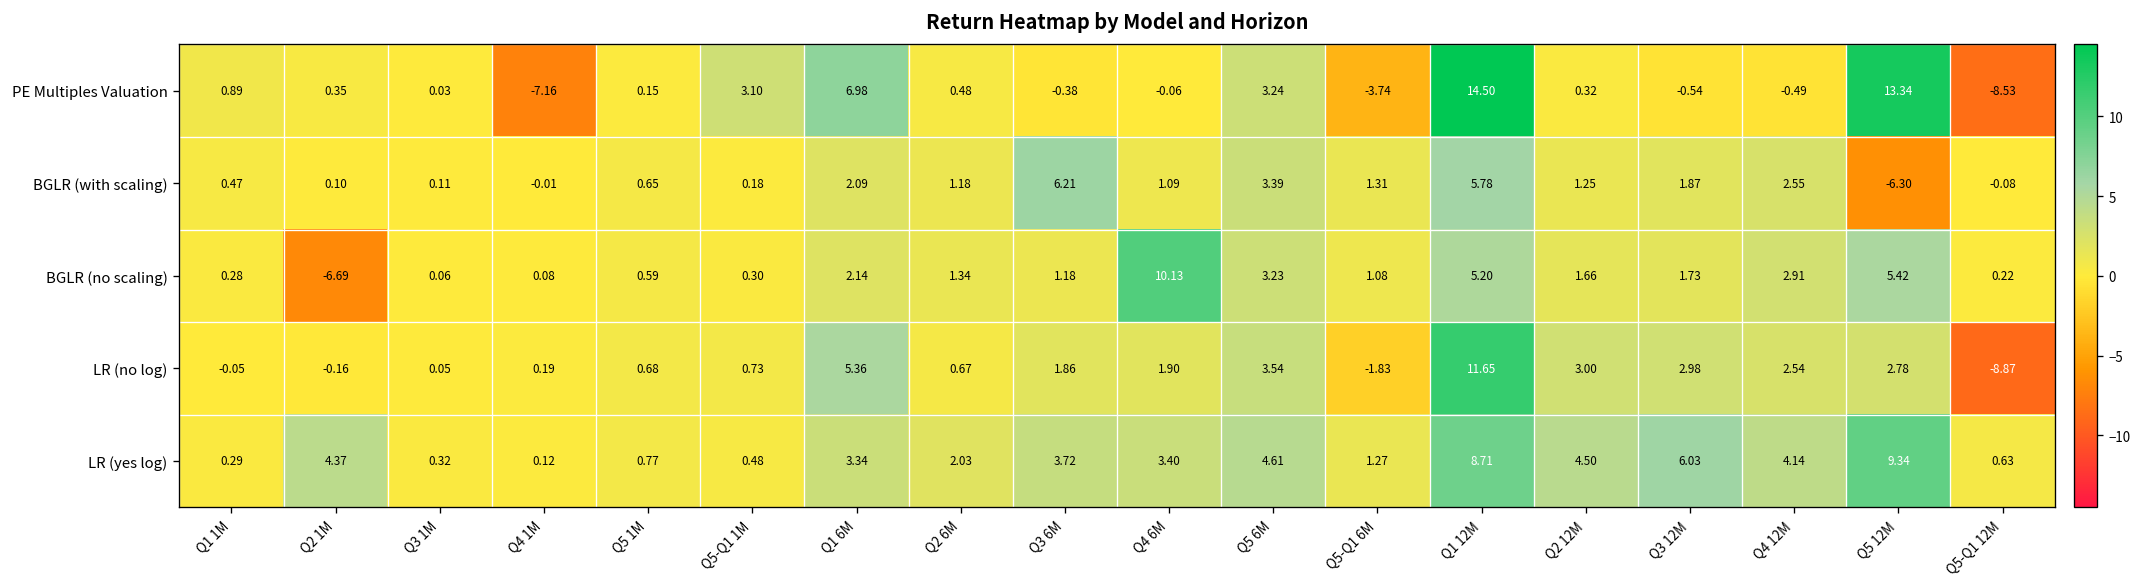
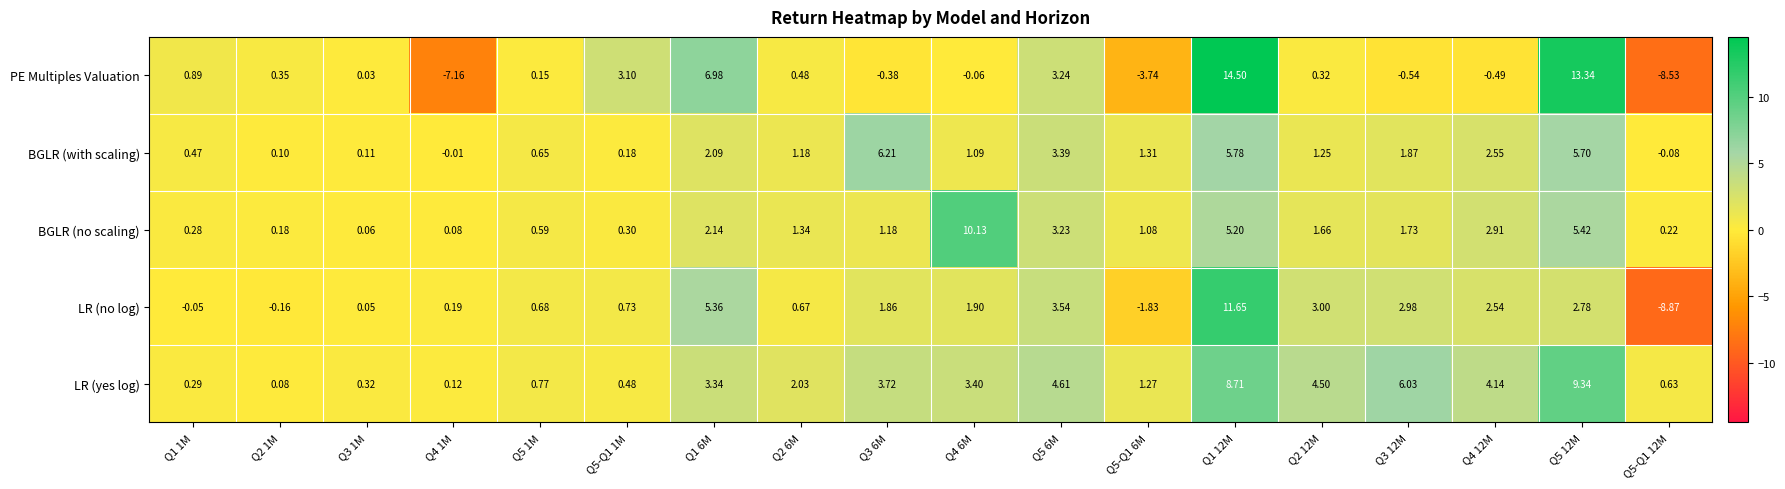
BGLR (with scaling), Q5 12M: -6.30 -> 5.70
BGLR (no scaling), Q2 1M: -6.69 -> 0.18
LR (yes log), Q2 1M: 4.37 -> 0.08
